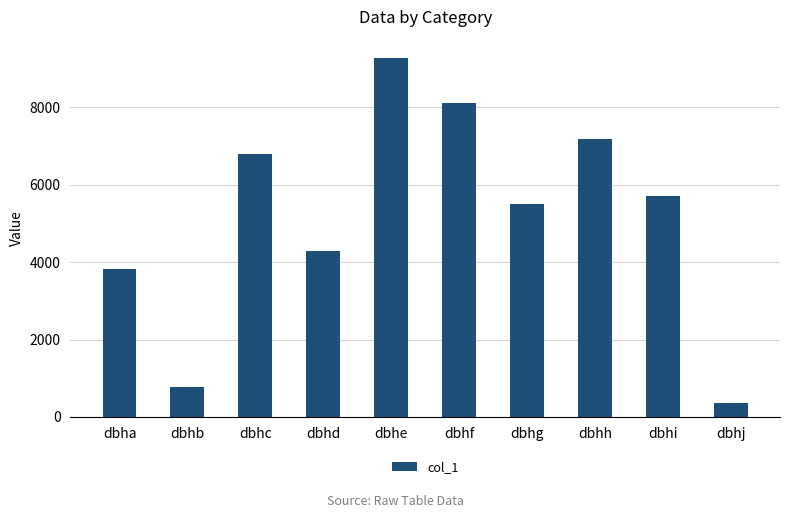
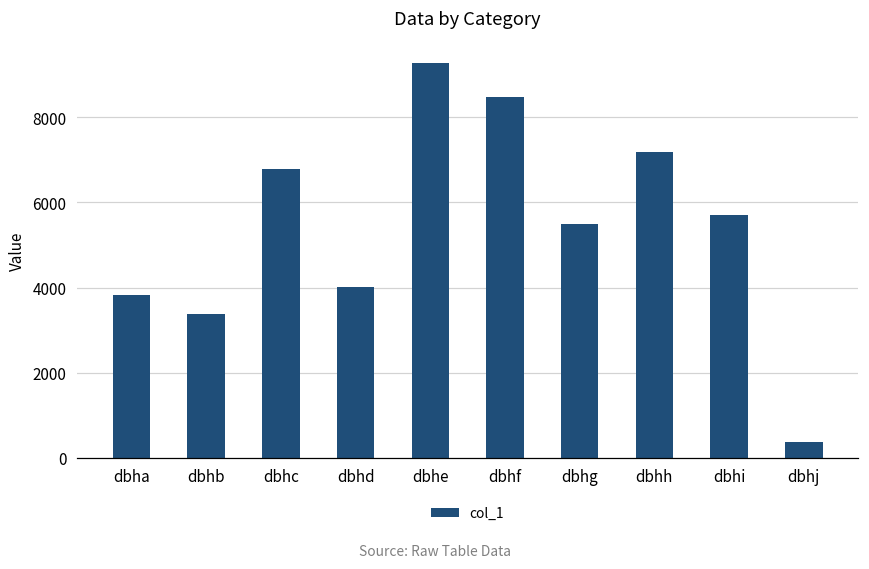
dbhb: 800 -> 3400
dbhd: 4300 -> 4000
dbhf: 8100 -> 8500
